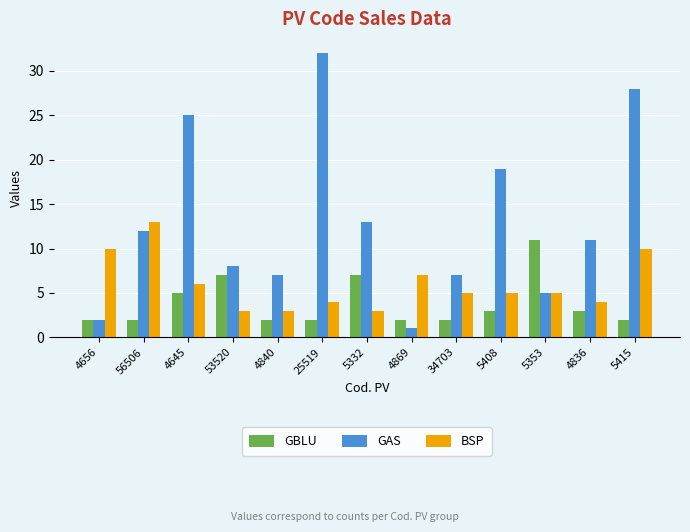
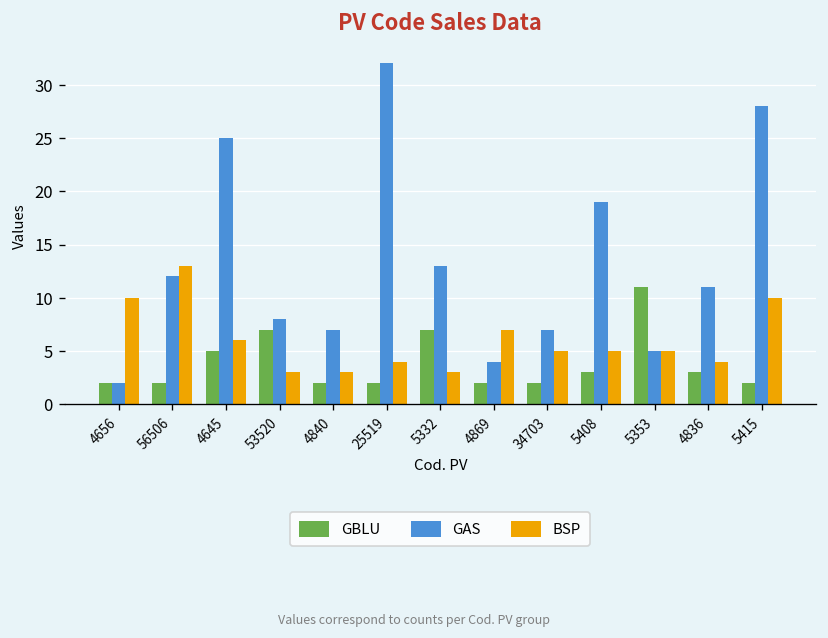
GAS, 4869: 1 -> 4
